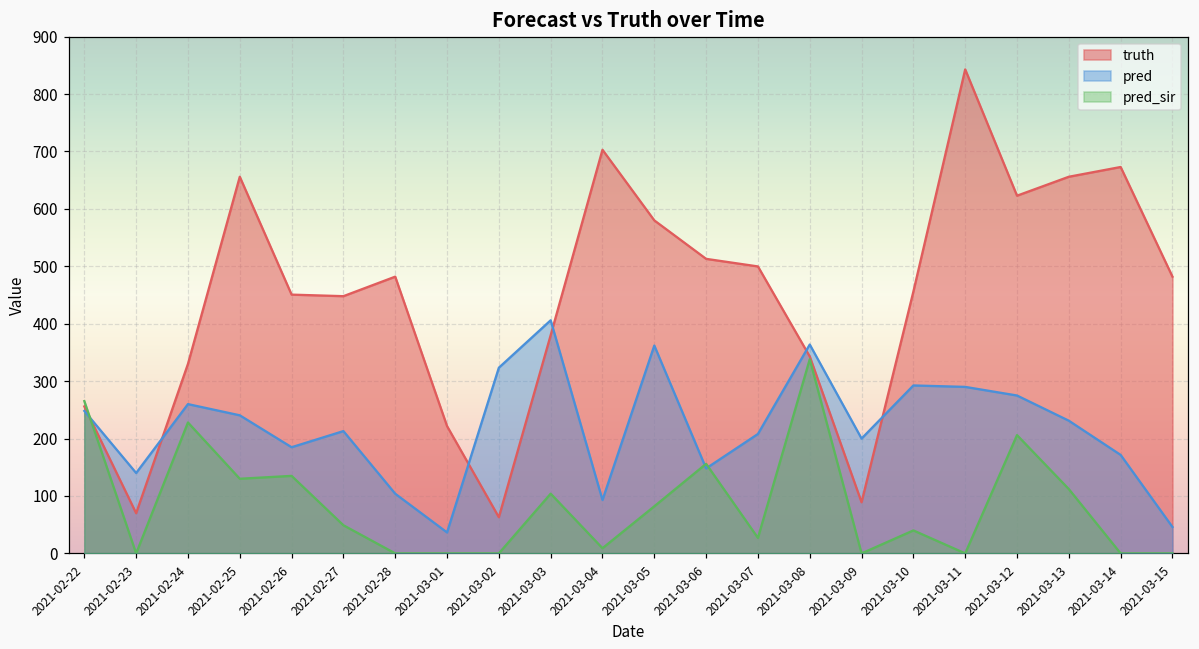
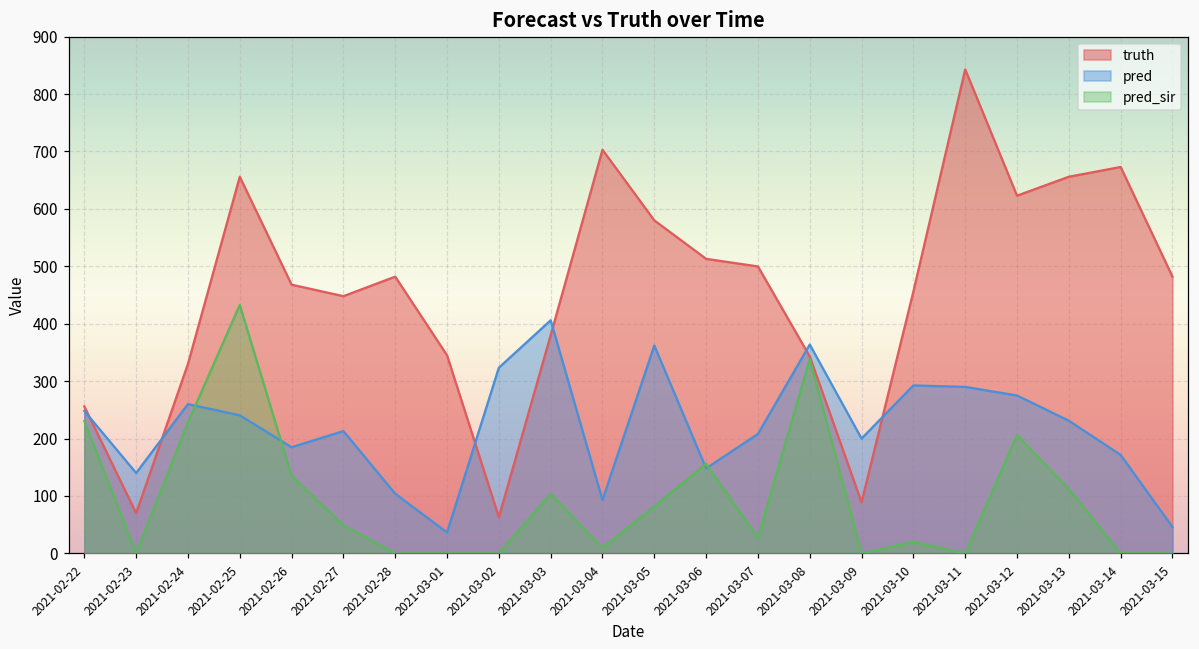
pred_sir, 2021-02-22: 270 -> 230
pred_sir, 2021-02-25: 130 -> 430
truth, 2021-02-26: 450 -> 470
truth, 2021-03-01: 220 -> 350
pred_sir, 2021-03-10: 40 -> 20
